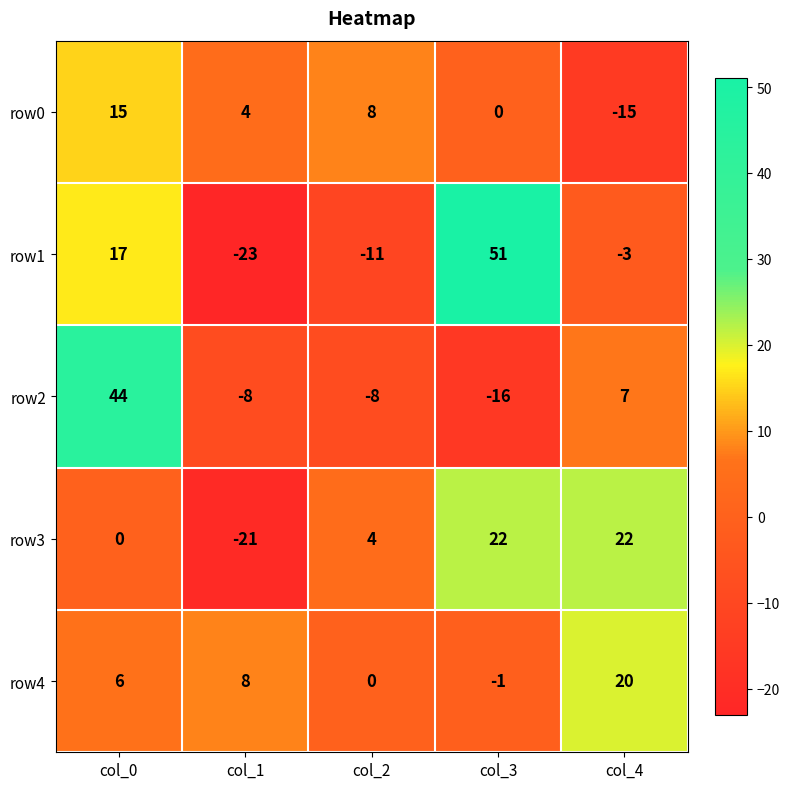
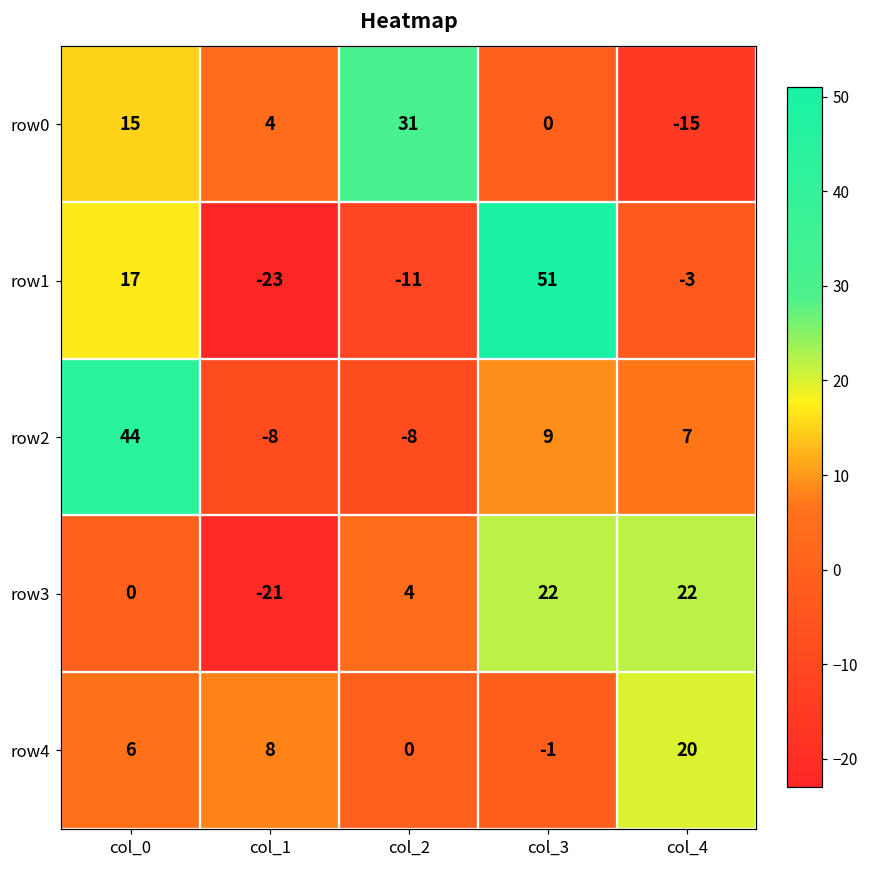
row0, col_2: 8 -> 31
row2, col_3: -16 -> 9
